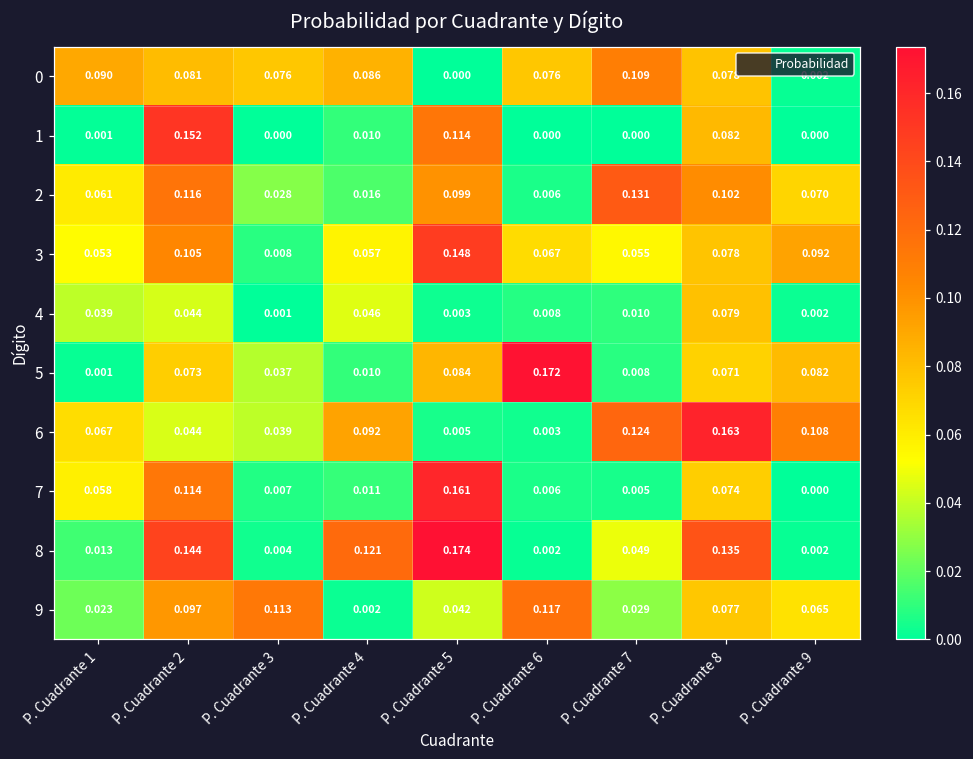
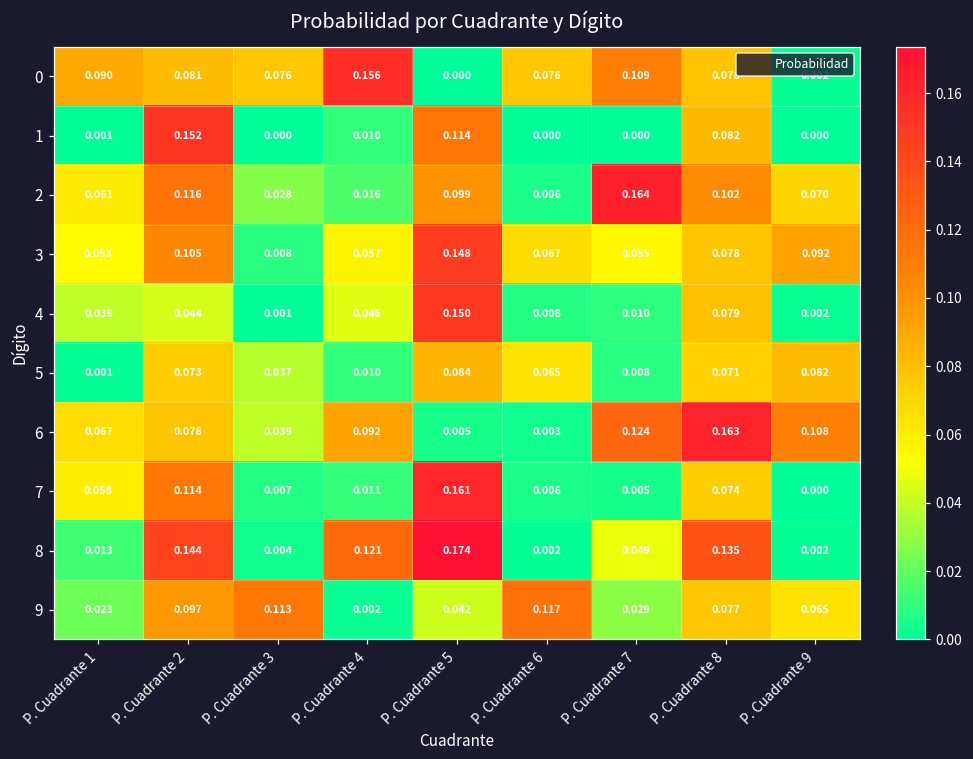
0, P. Cuadrante 4: 0.086 -> 0.156
2, P. Cuadrante 7: 0.131 -> 0.164
4, P. Cuadrante 5: 0.003 -> 0.150
5, P. Cuadrante 6: 0.172 -> 0.065
6, P. Cuadrante 2: 0.044 -> 0.078
